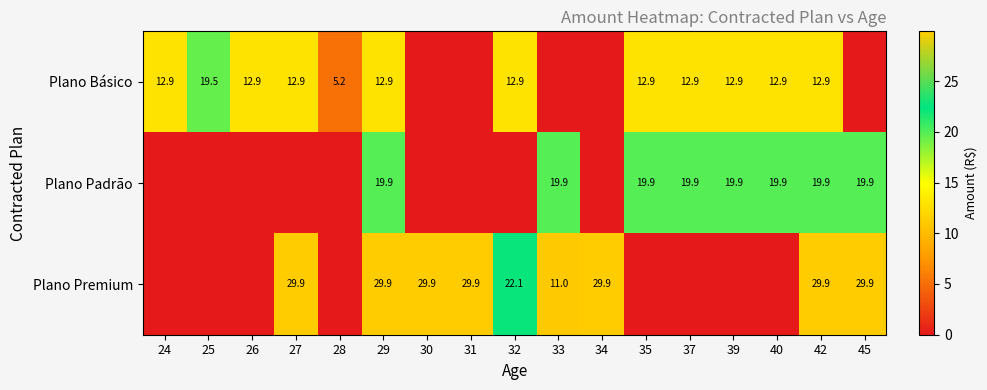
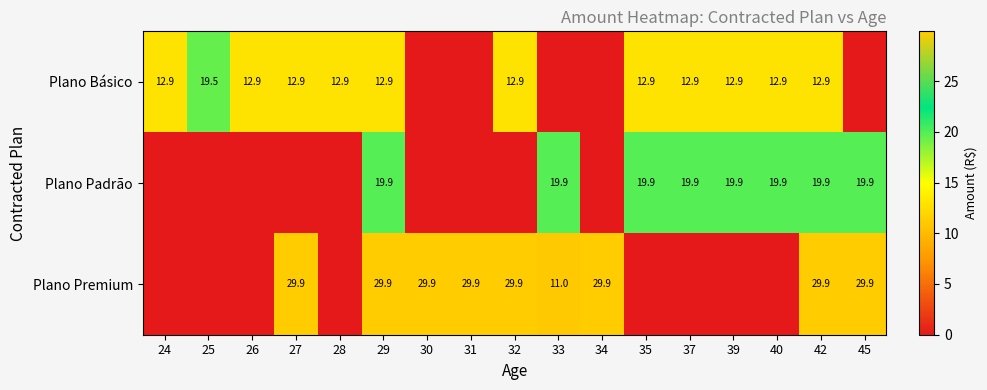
Plano Básico, 28: 5.2 -> 12.9
Plano Premium, 32: 22.1 -> 29.9
